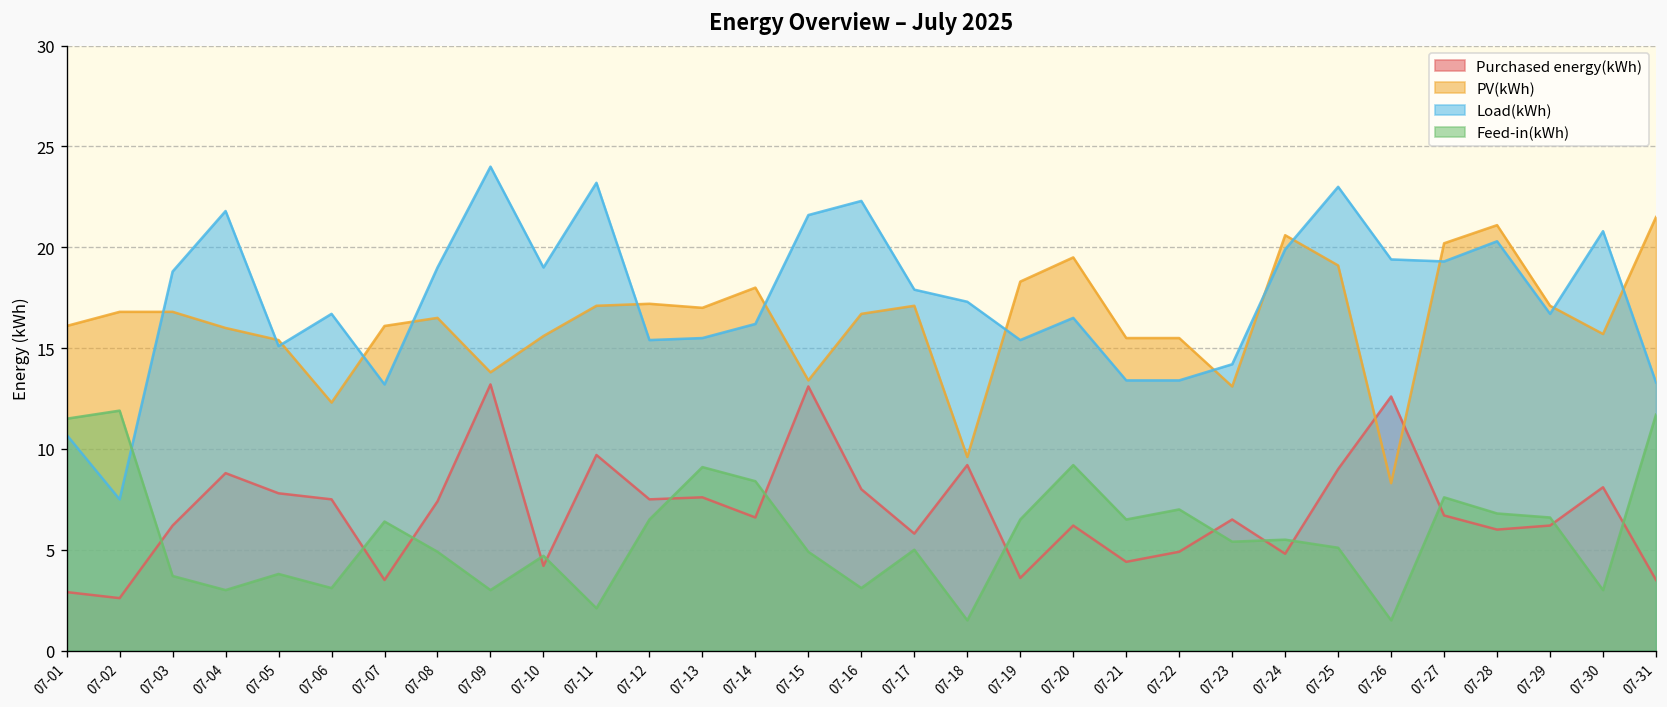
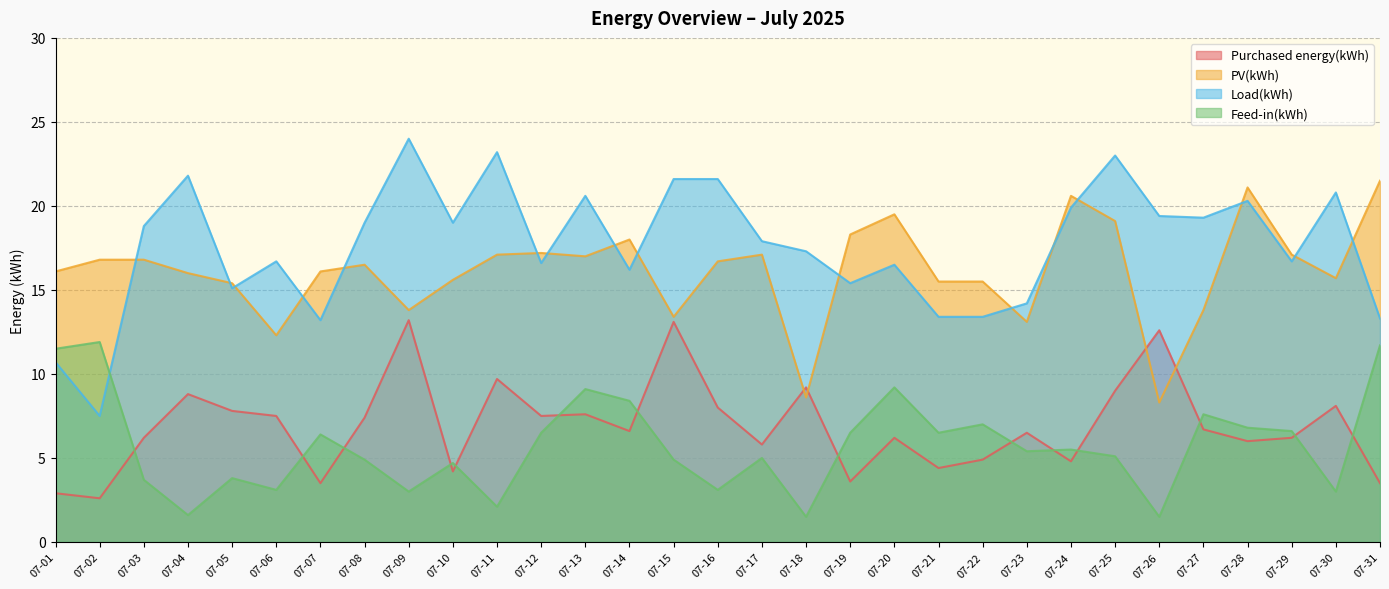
Feed-in(kWh), 07-04: 3.0 -> 1.6
Load(kWh), 07-12: 15.4 -> 16.6
Load(kWh), 07-13: 15.5 -> 20.6
Load(kWh), 07-16: 22.3 -> 21.6
PV(kWh), 07-18: 9.6 -> 8.6
PV(kWh), 07-27: 20.2 -> 13.8
